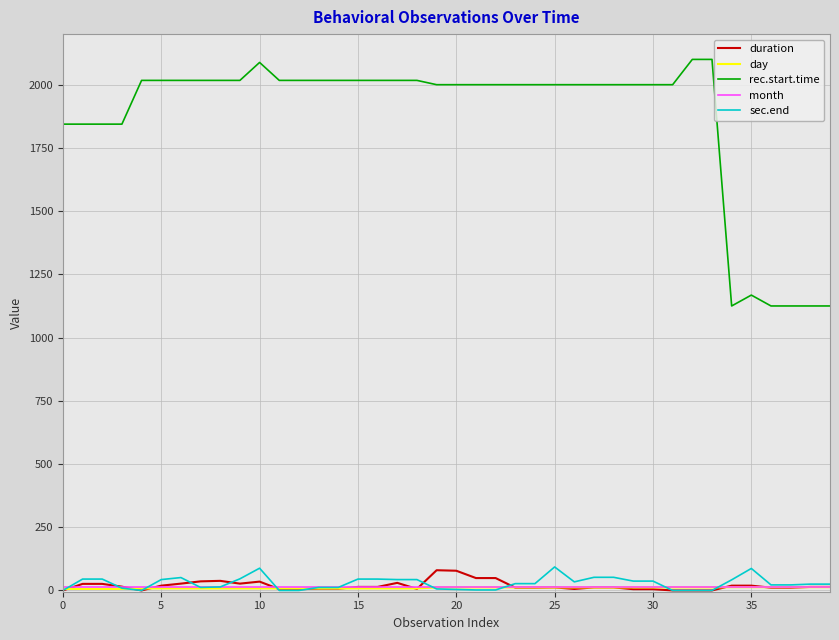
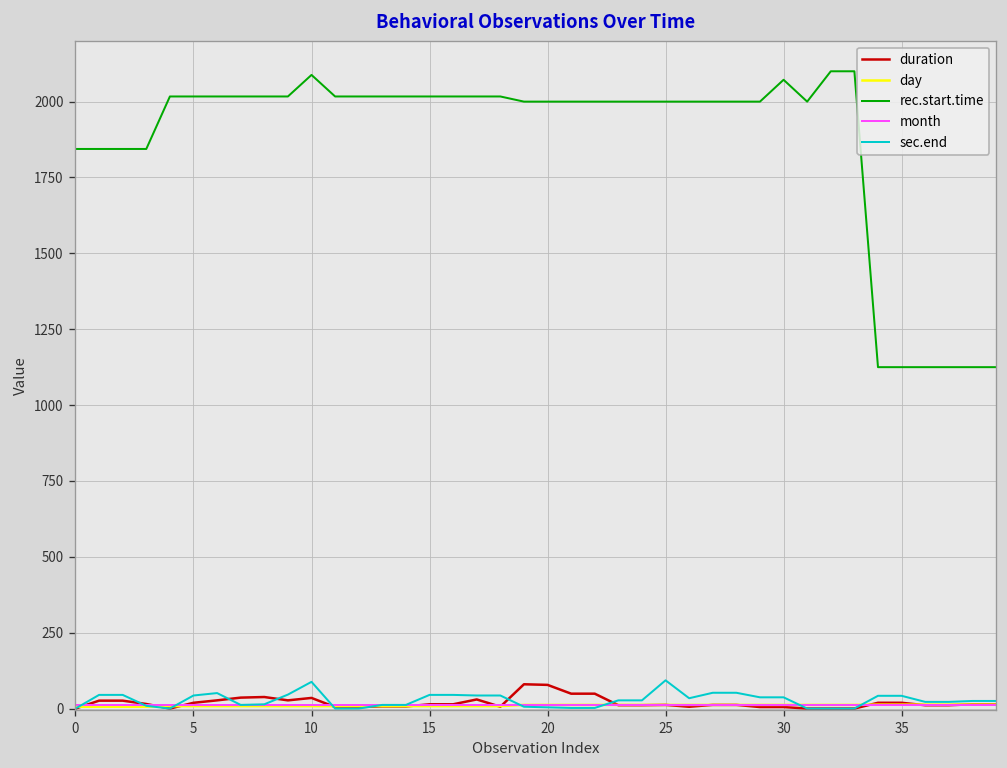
rec.start.time, 30: 2000 -> 2070
rec.start.time, 35: 1170 -> 1130
sec.end, 35: 90 -> 40
